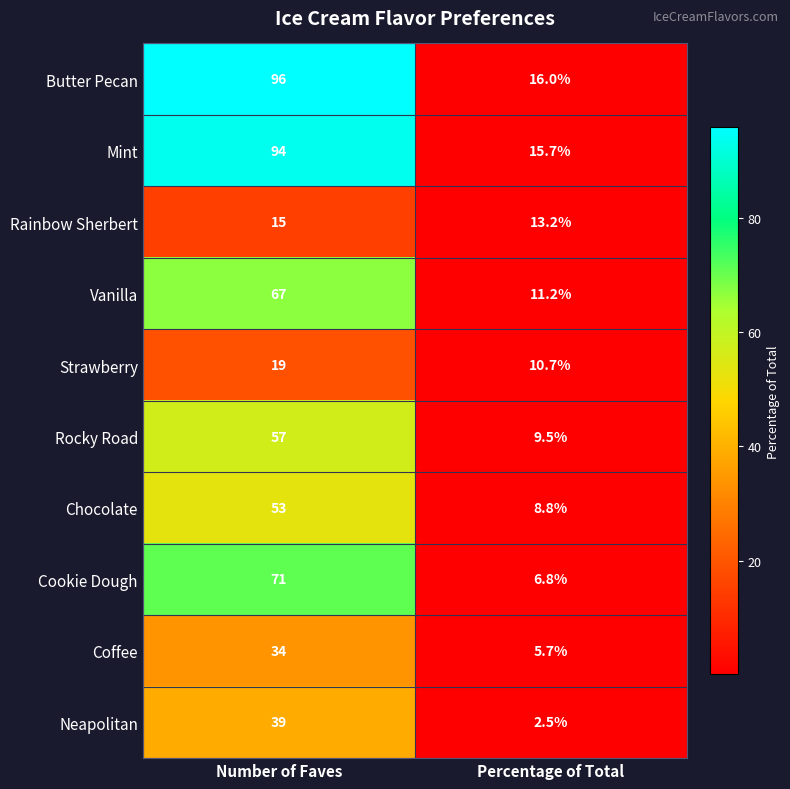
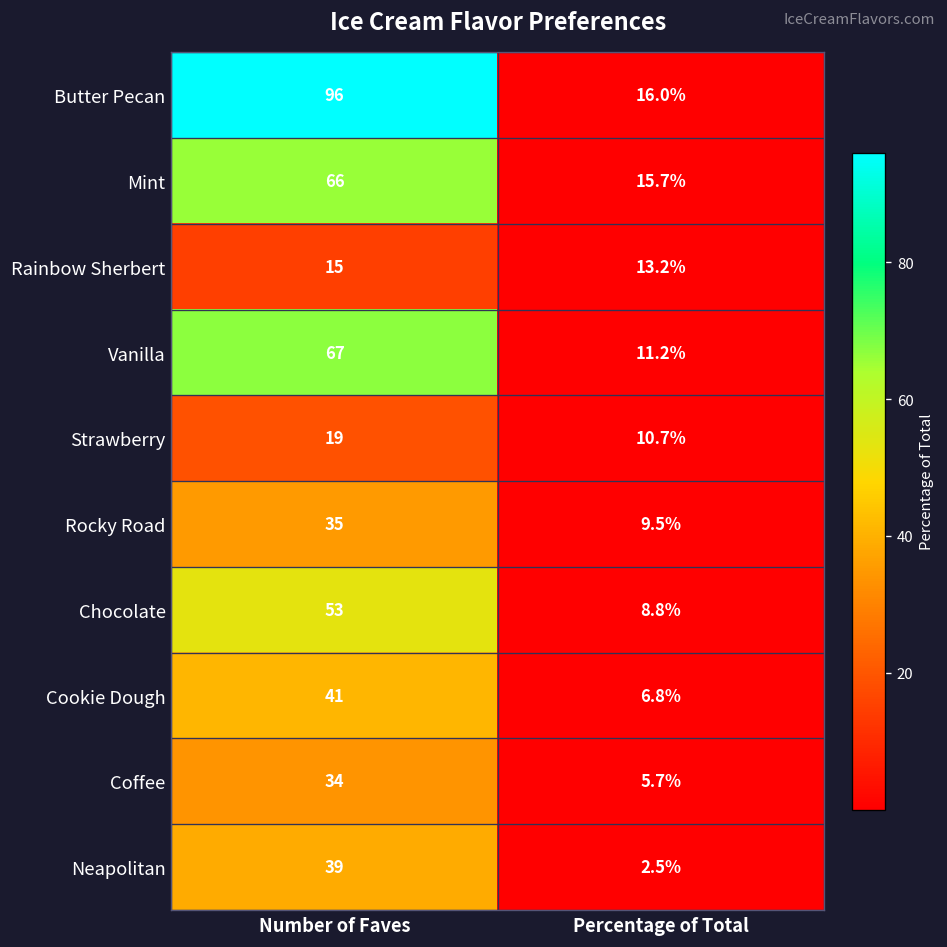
Mint, Number of Faves: 94 -> 66
Rocky Road, Number of Faves: 57 -> 35
Cookie Dough, Number of Faves: 71 -> 41
